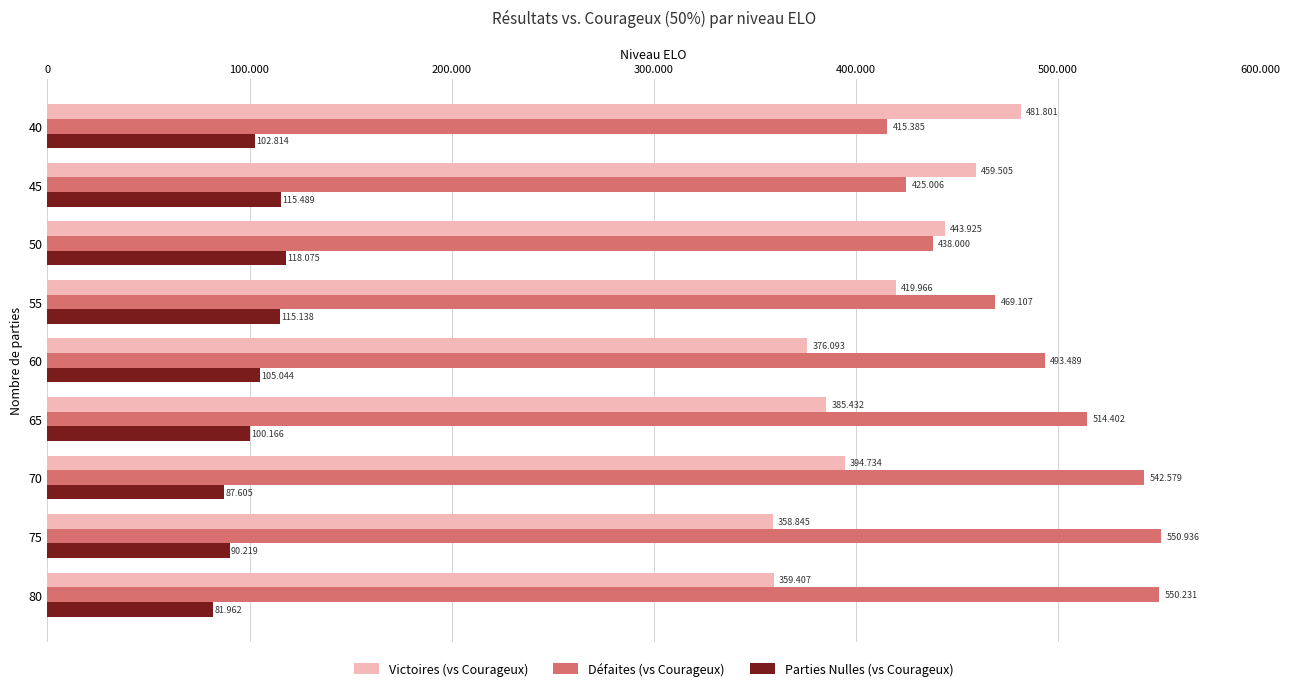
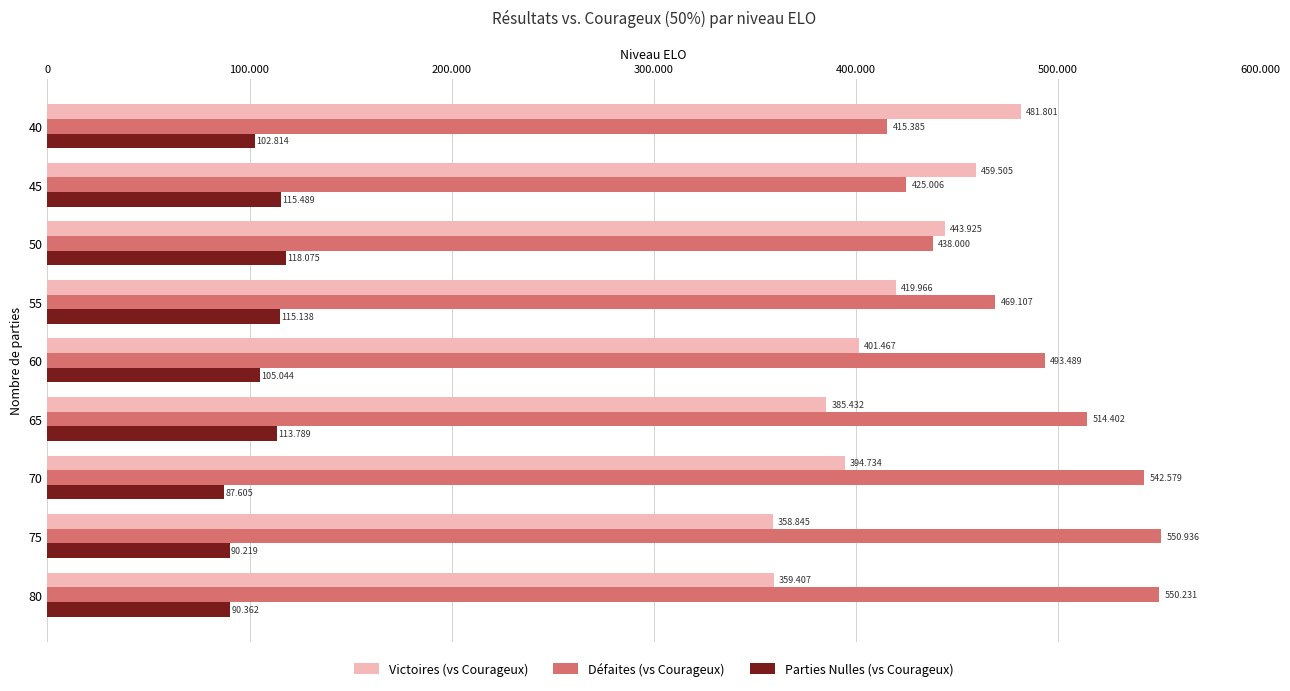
Victoires (vs Courageux), 60: 376.093 -> 401.467
Parties Nulles (vs Courageux), 65: 100.166 -> 113.789
Parties Nulles (vs Courageux), 80: 81.962 -> 90.362
